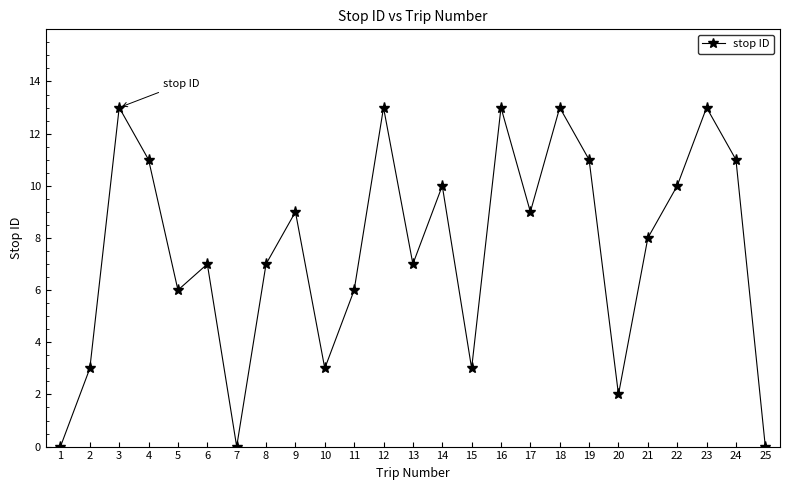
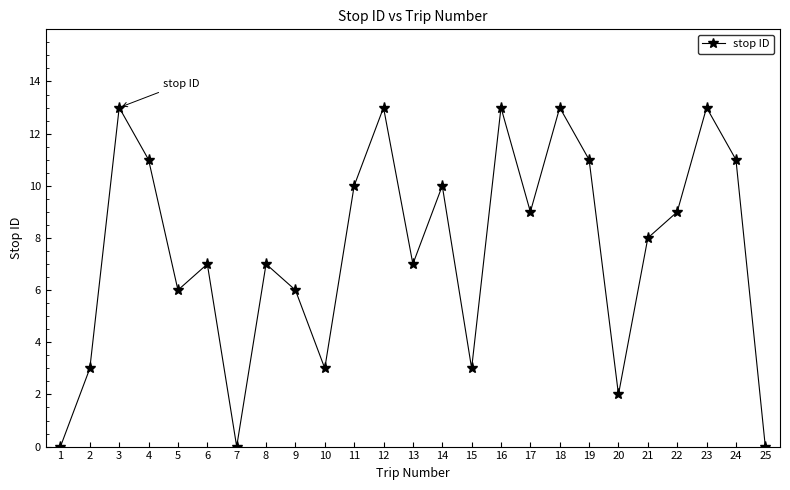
9: 9 -> 6
11: 6 -> 10
22: 10 -> 9
